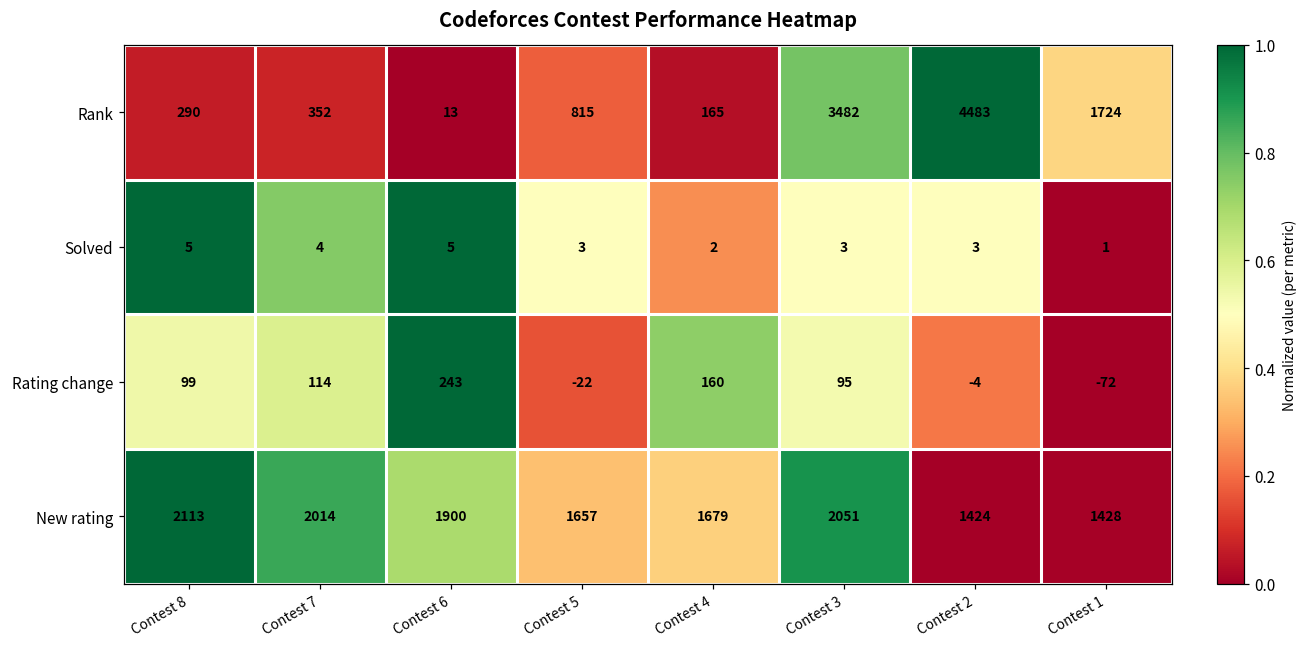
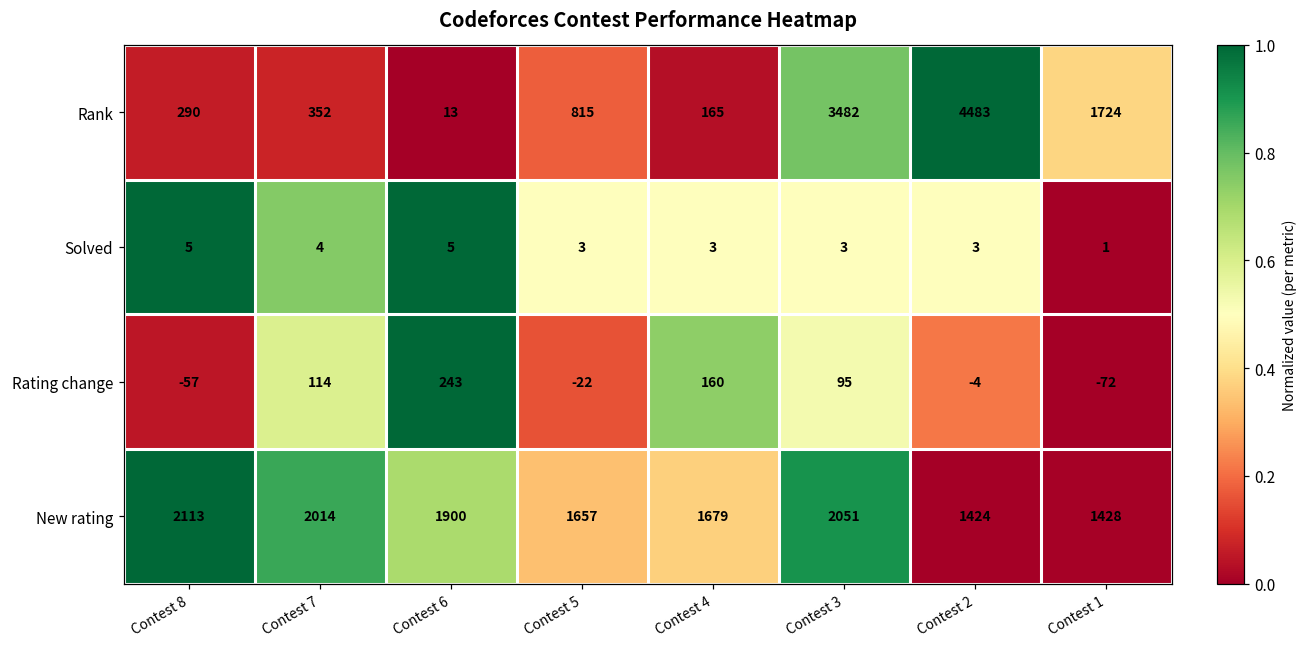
Solved, Contest 4: 2 -> 3
Rating change, Contest 8: 99 -> -57
